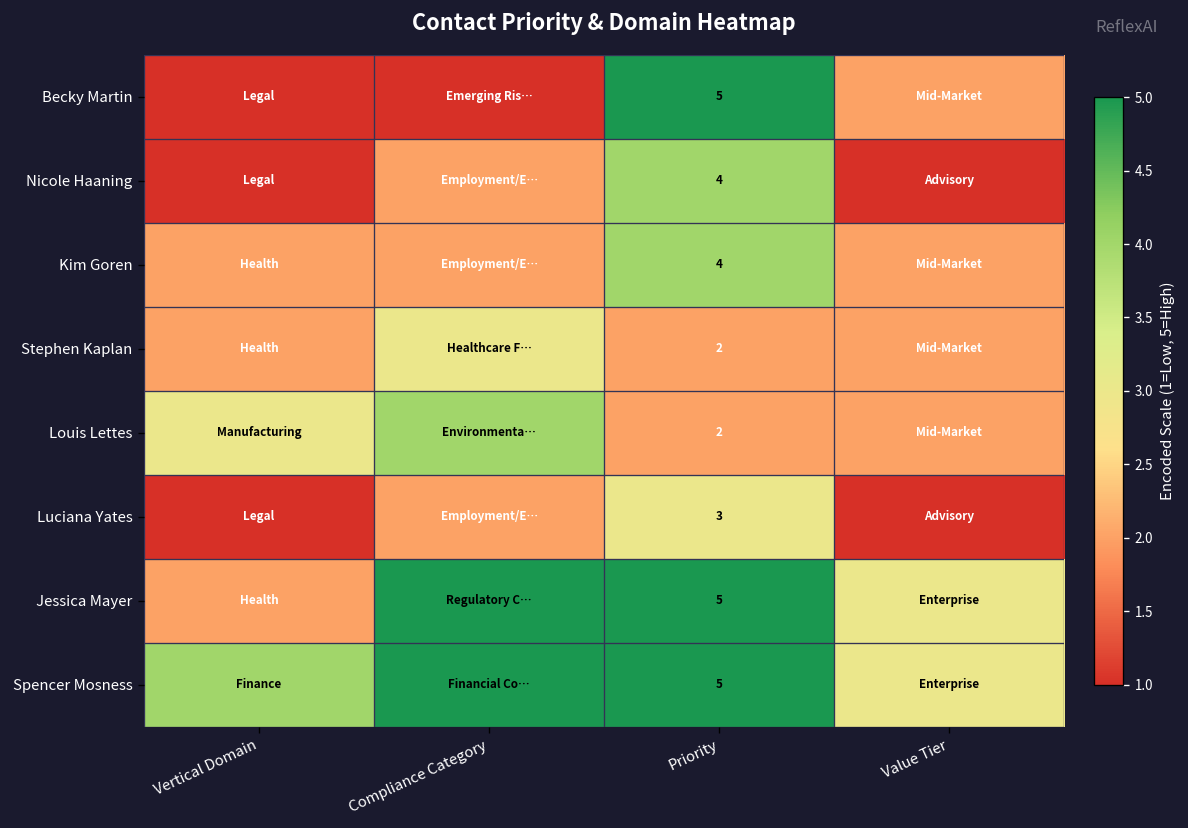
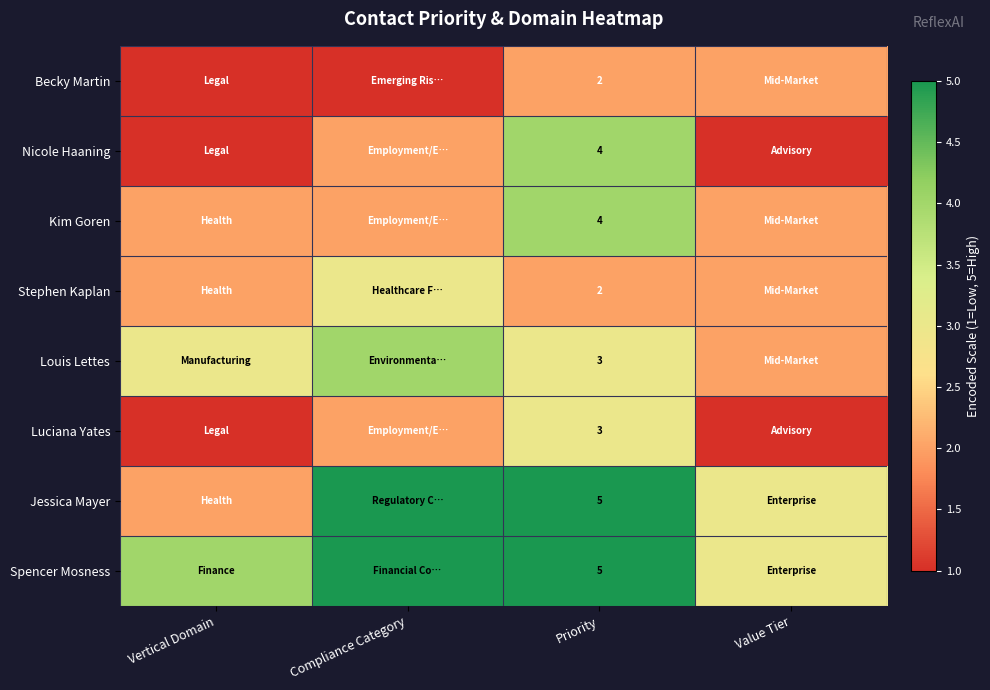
Becky Martin, Priority: 5 -> 2
Louis Lettes, Priority: 2 -> 3
